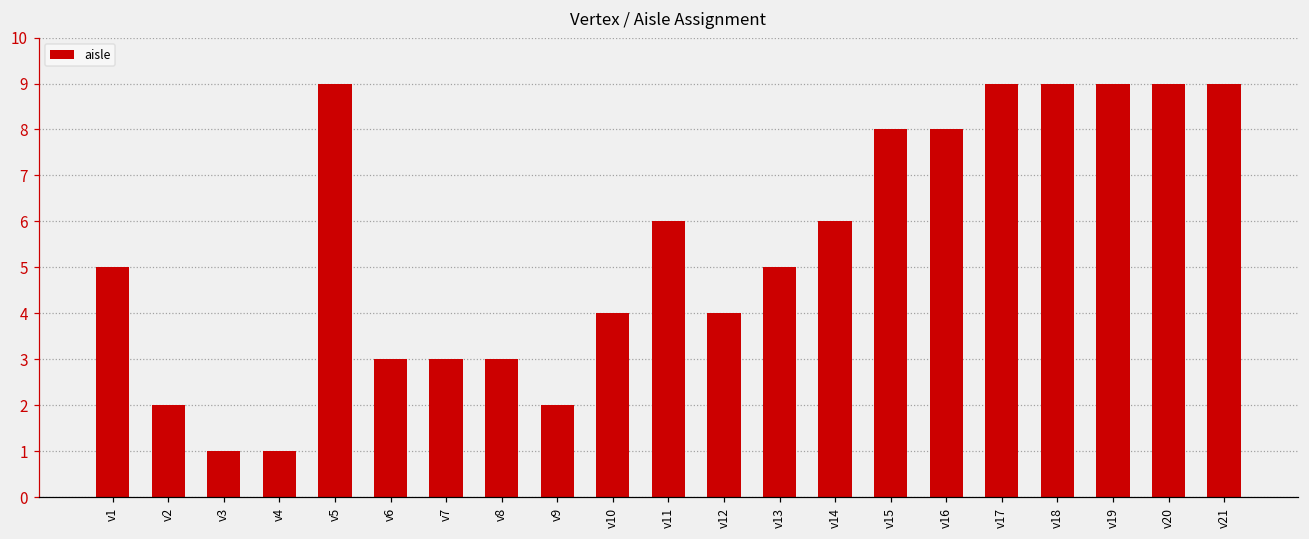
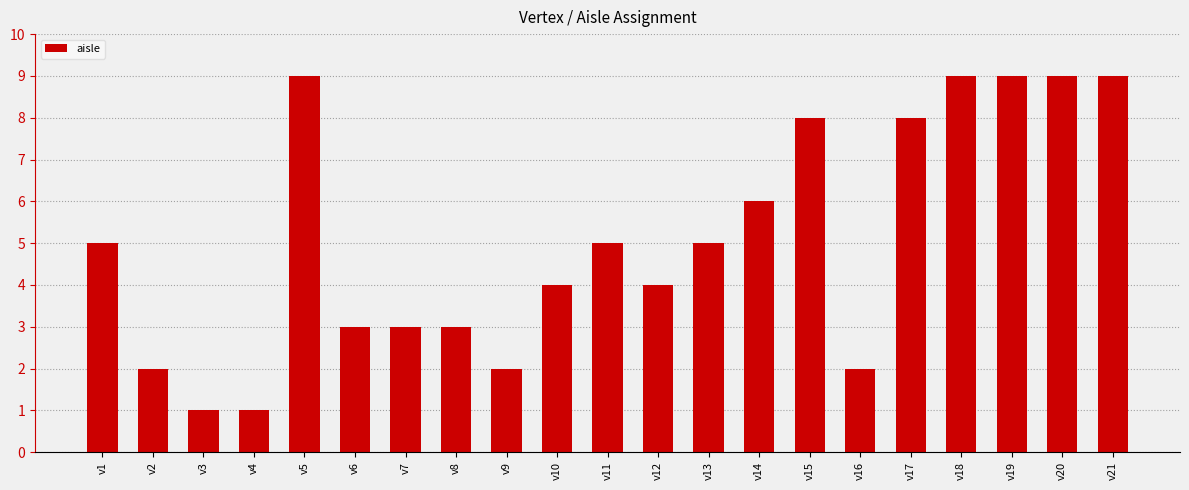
v11: 6 -> 5
v16: 8 -> 2
v17: 9 -> 8
